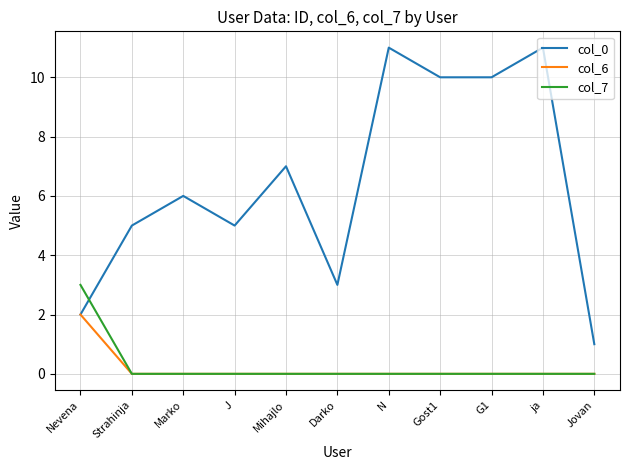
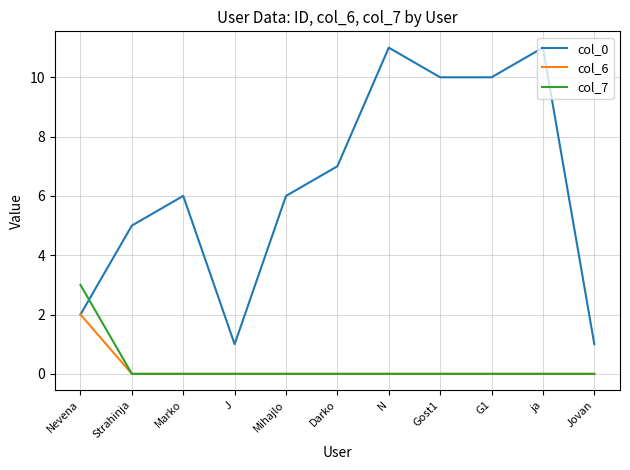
col_0, J: 5 -> 1
col_0, Mihajlo: 7 -> 6
col_0, Darko: 3 -> 7
